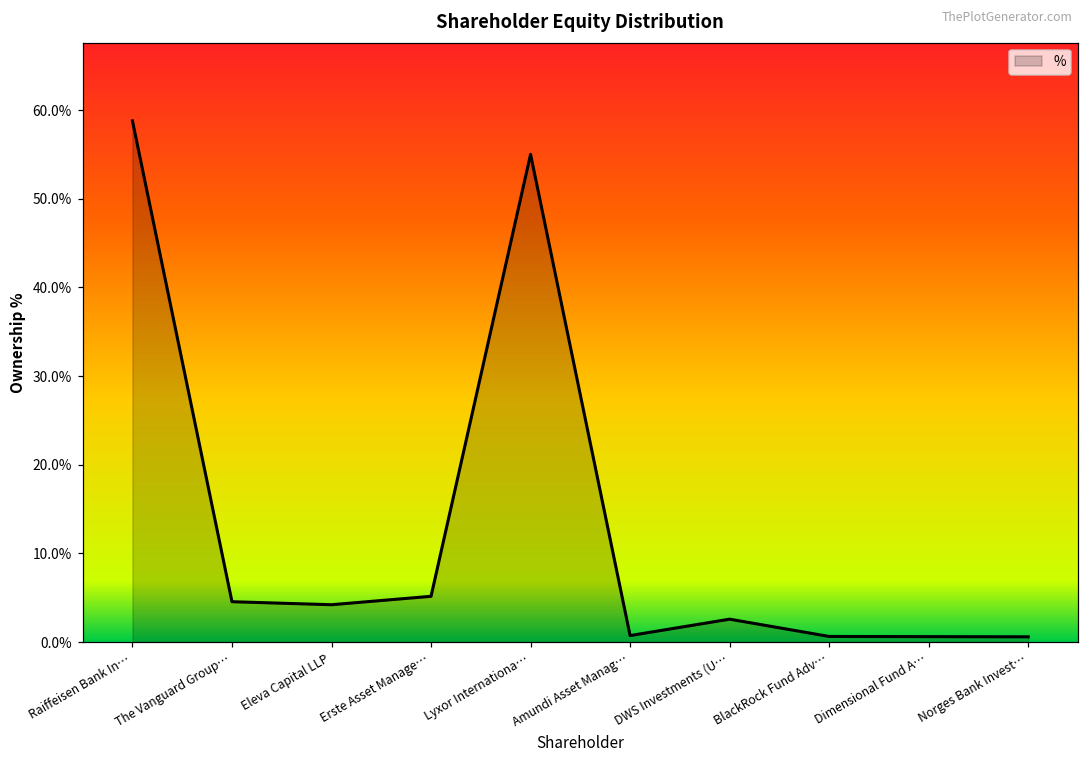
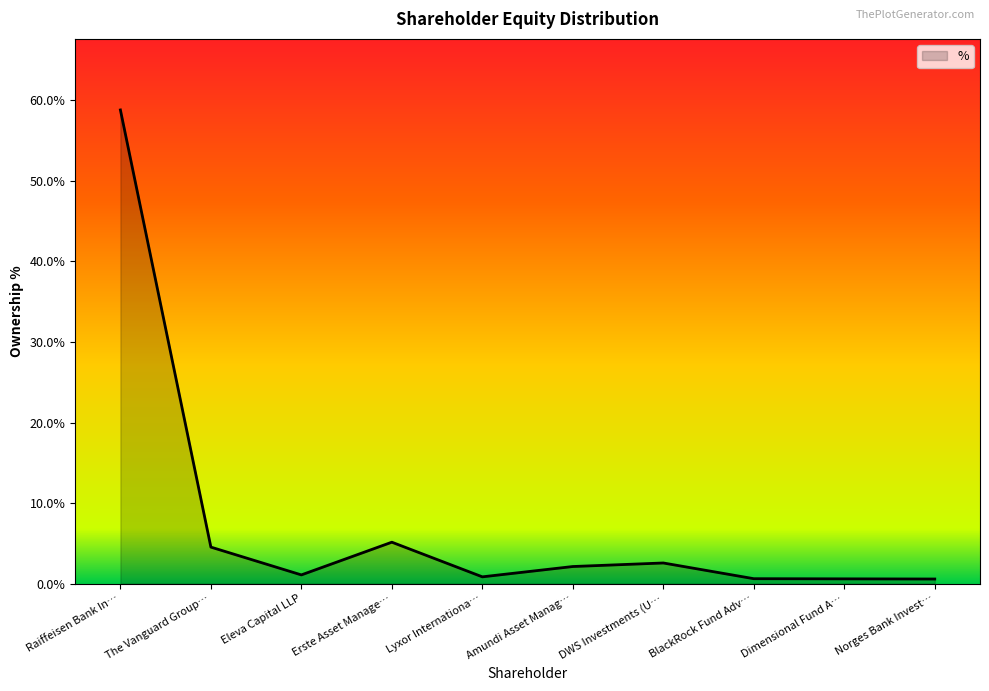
Eleva Capital LLP: 4% -> 1%
Lyxor Internationa…: 55% -> 1%
Amundi Asset Manag…: 1% -> 2%
